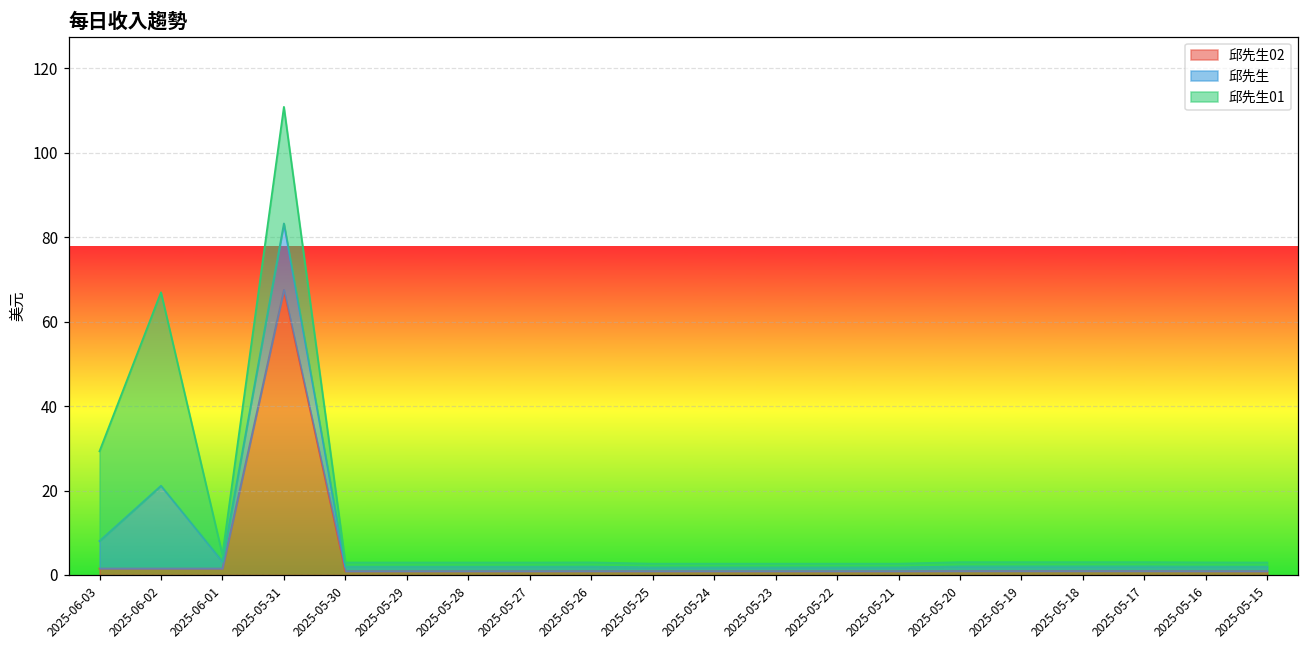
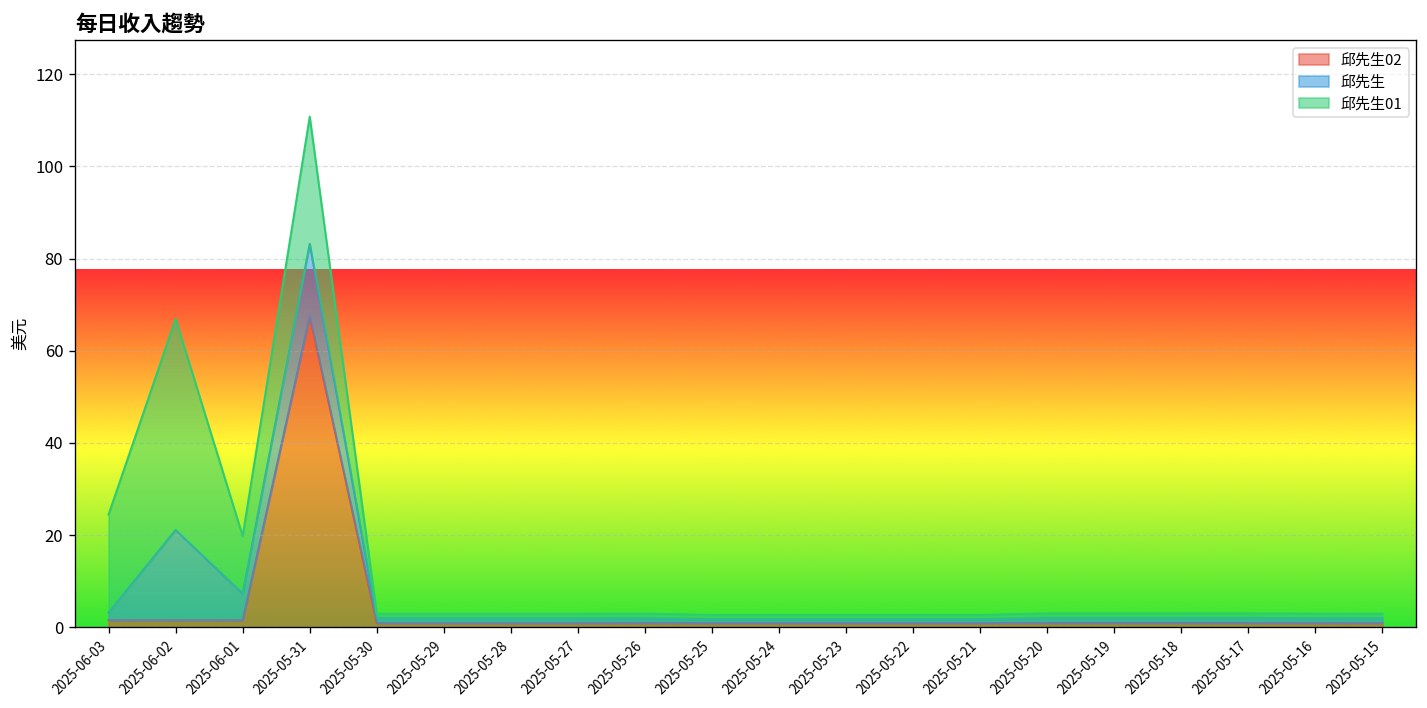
邱先生, 2025-06-03: 7 -> 2
邱先生, 2025-06-01: 2 -> 6
邱先生01, 2025-06-01: 2 -> 13
